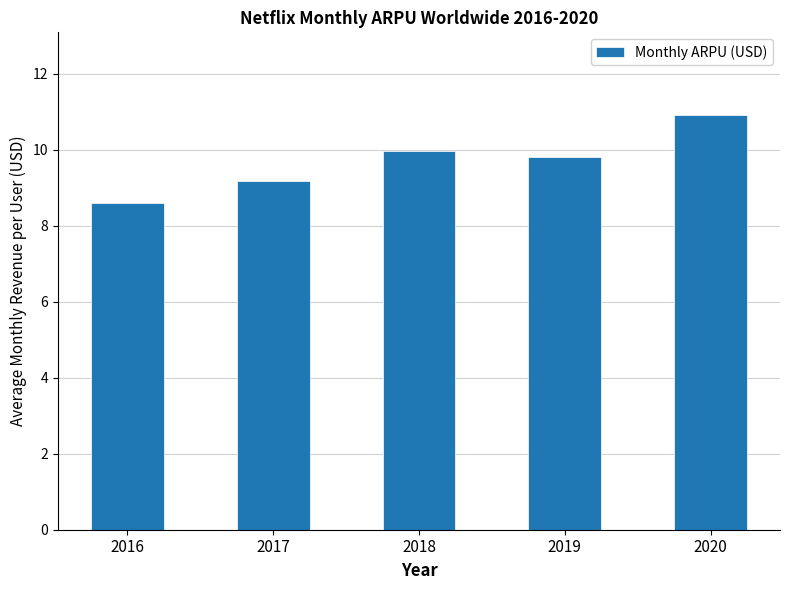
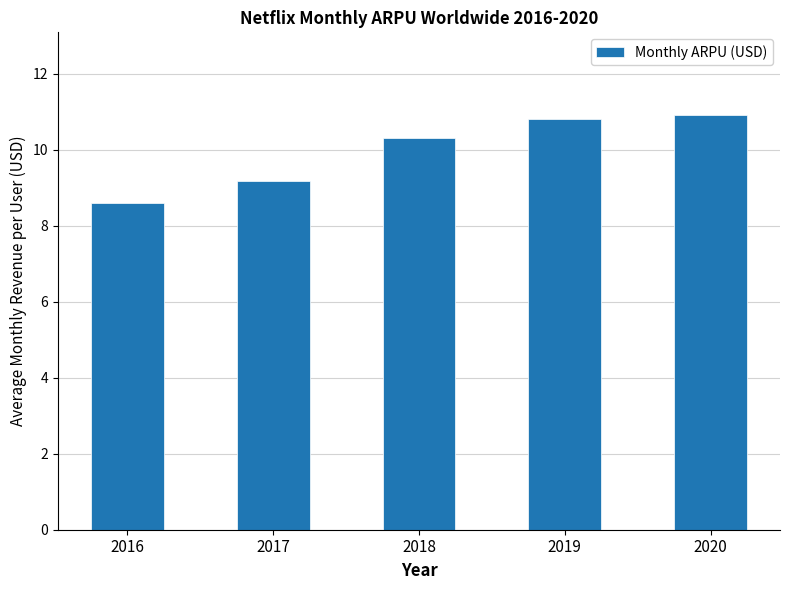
2018: 10.0 -> 10.3
2019: 9.8 -> 10.8
